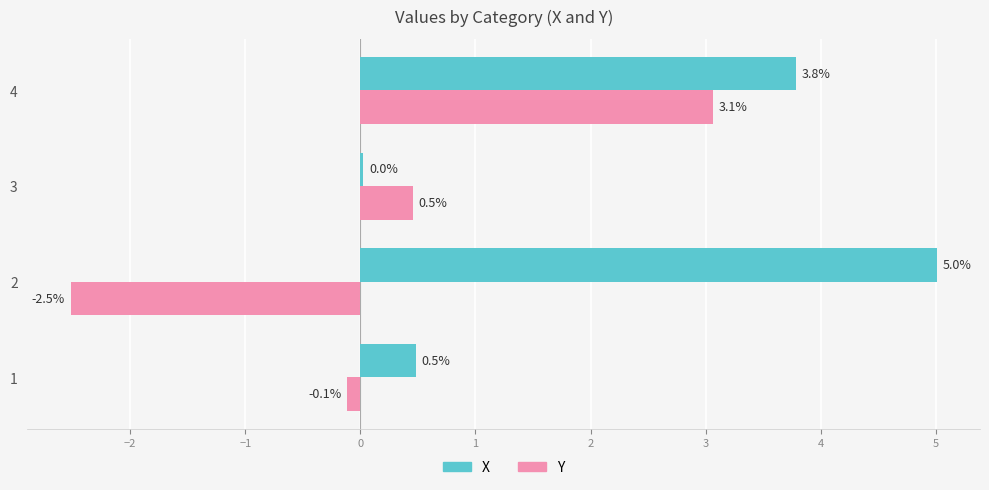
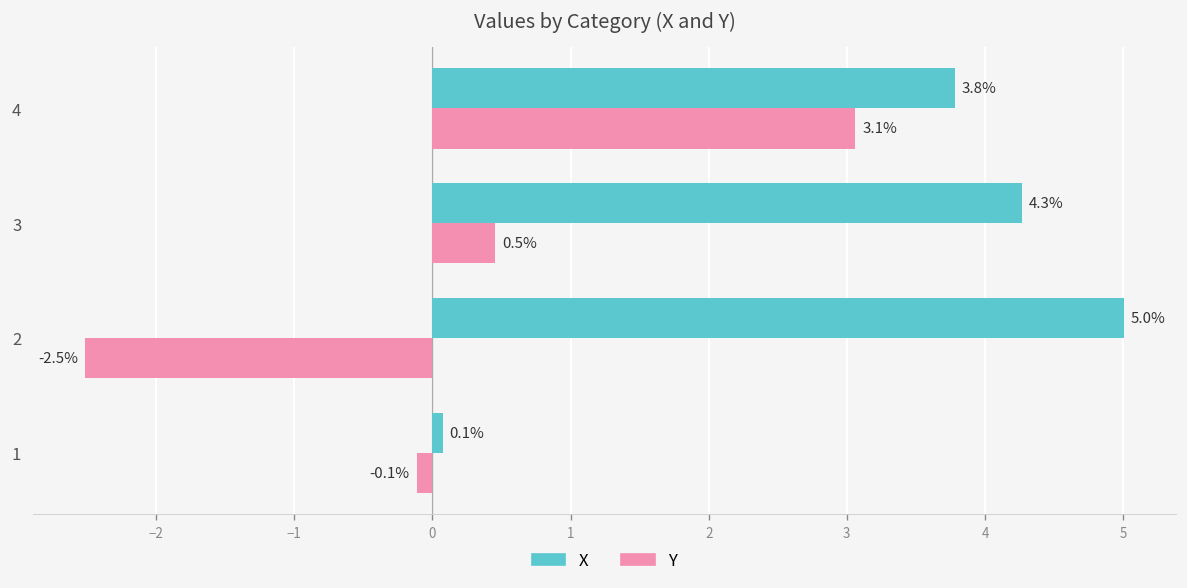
X, 3: 0.0% -> 4.3%
X, 1: 0.5% -> 0.1%
